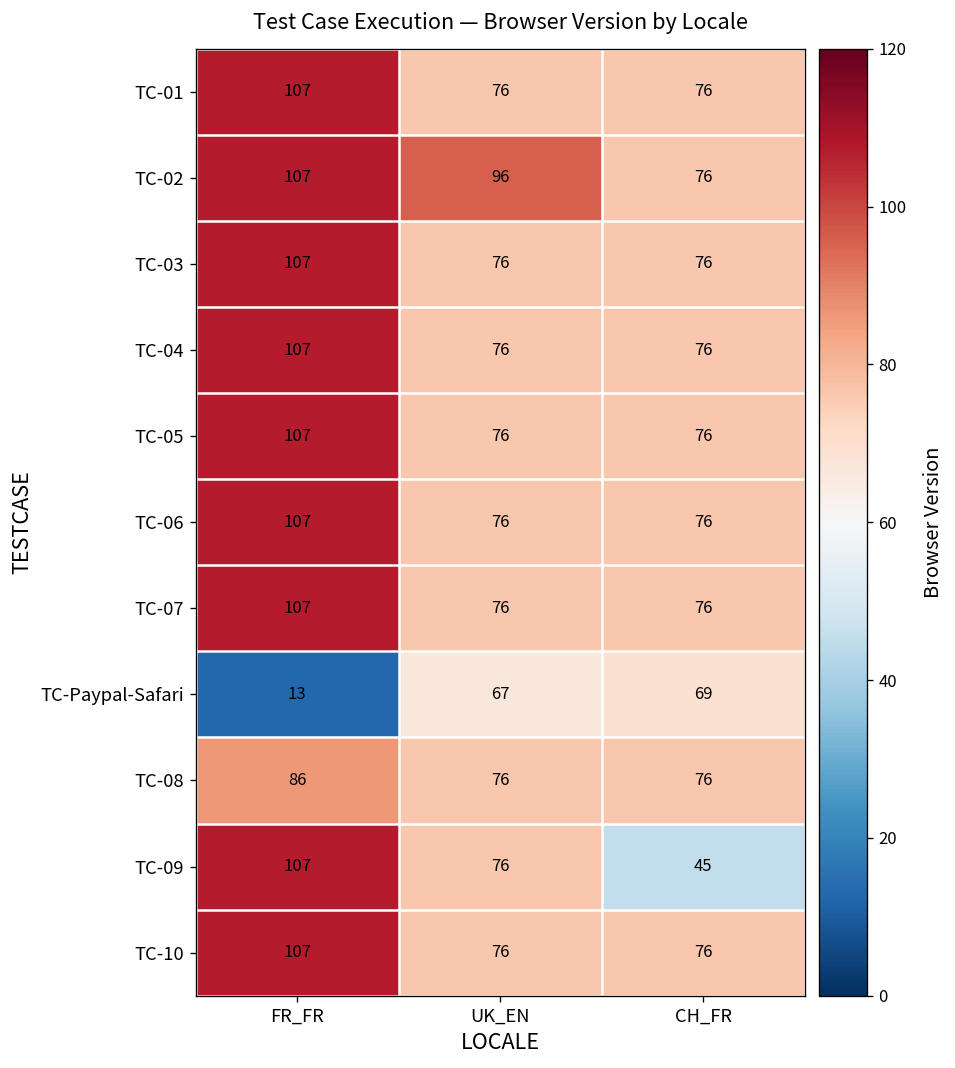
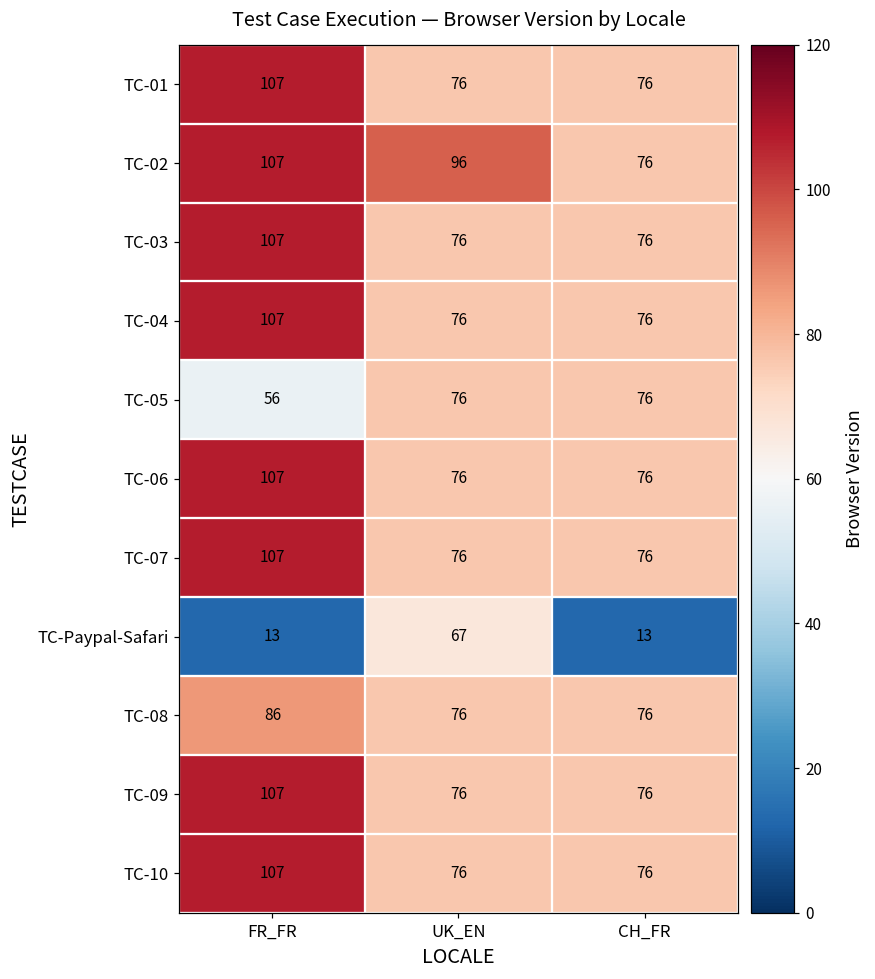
TC-05, FR_FR: 107 -> 56
TC-Paypal-Safari, CH_FR: 69 -> 13
TC-09, CH_FR: 45 -> 76
